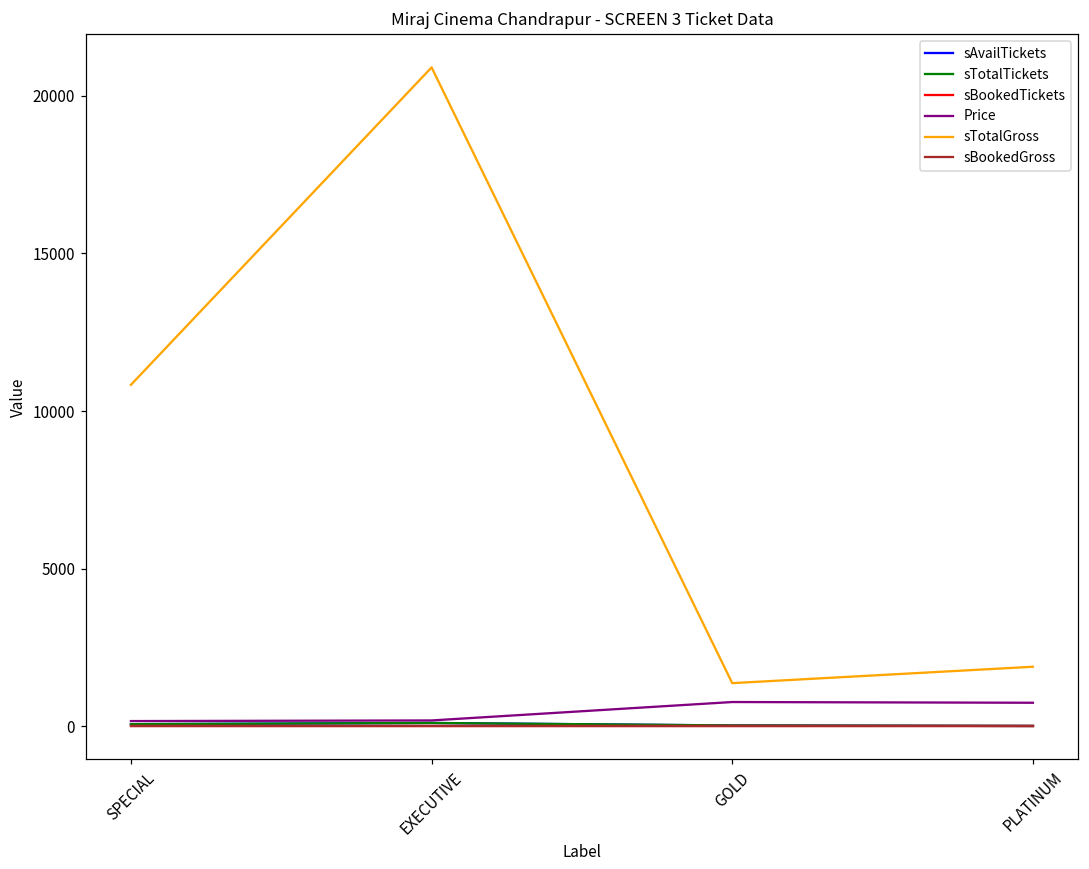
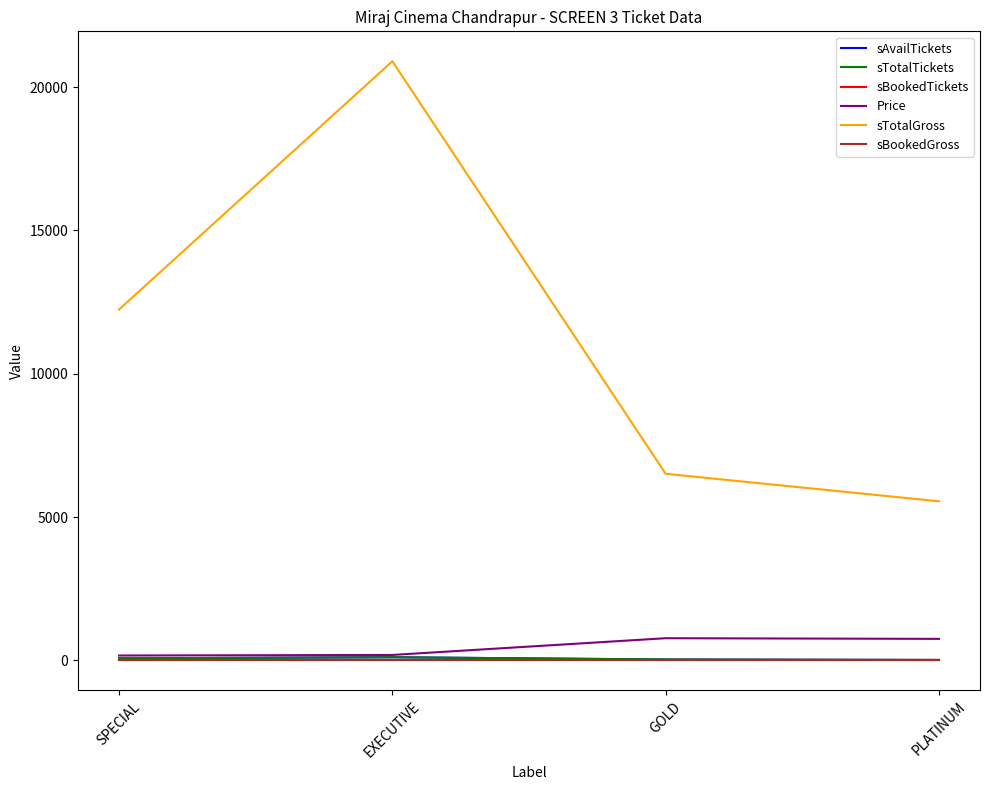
sTotalGross, SPECIAL: 10800 -> 12200
sTotalGross, GOLD: 1400 -> 6500
sTotalGross, PLATINUM: 1900 -> 5600
